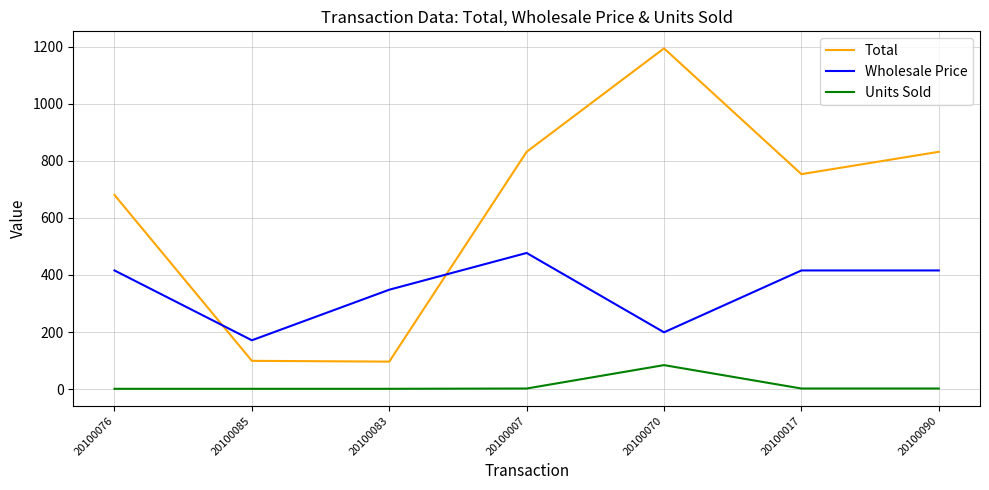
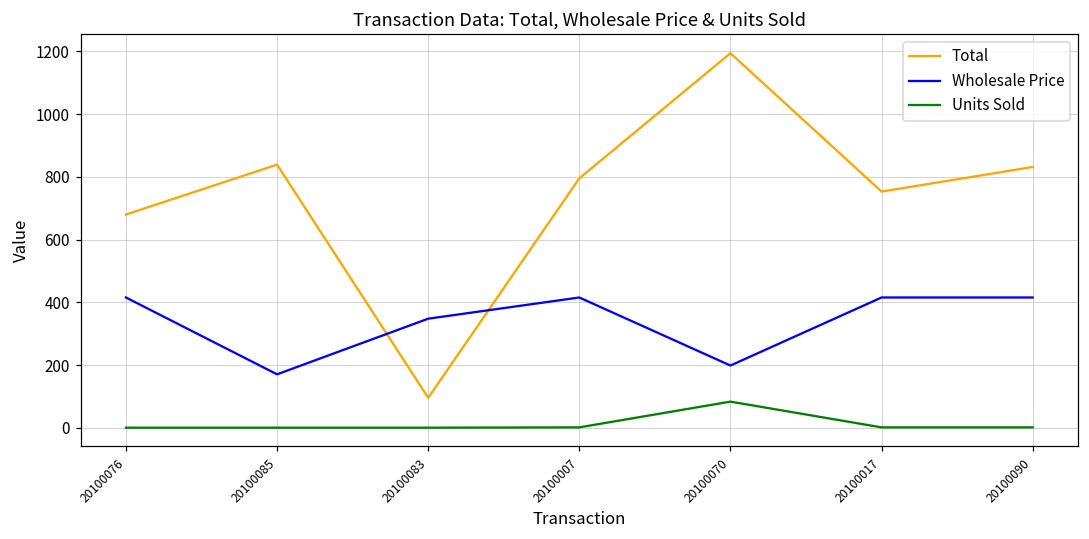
Total, 20100085: 100 -> 840
Total, 20100007: 830 -> 800
Wholesale Price, 20100007: 480 -> 420
